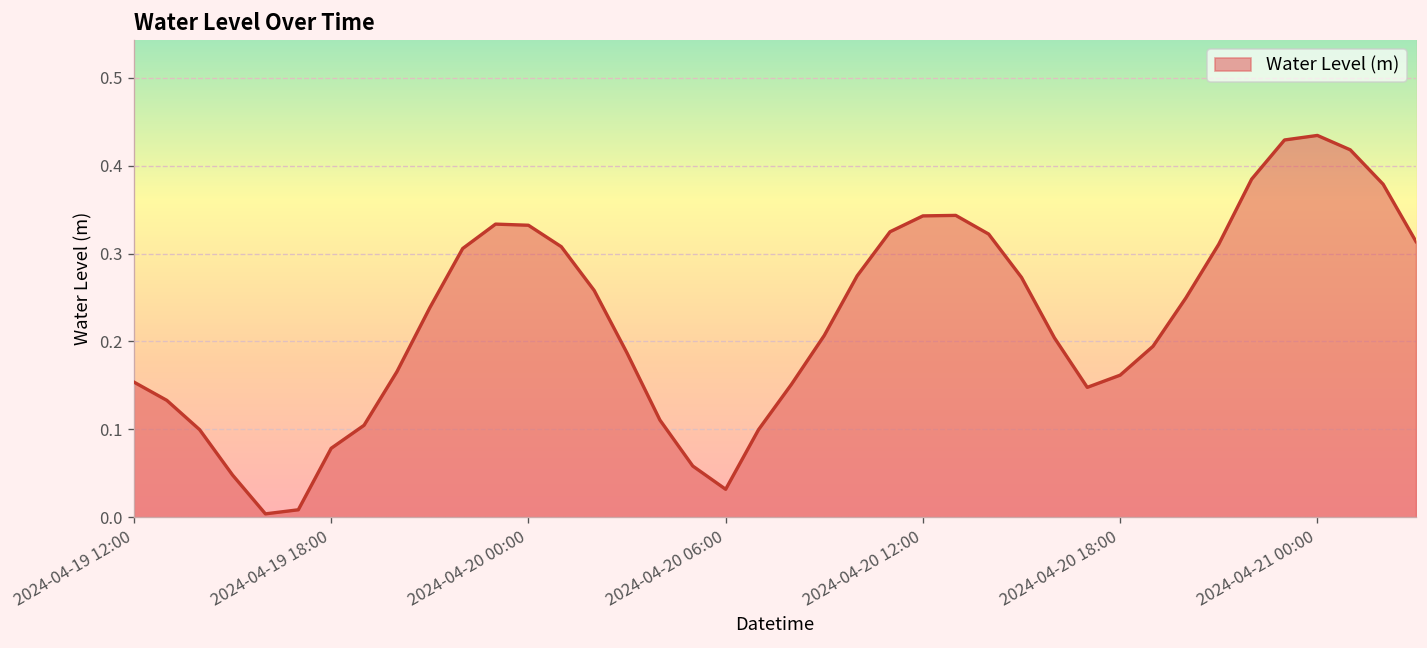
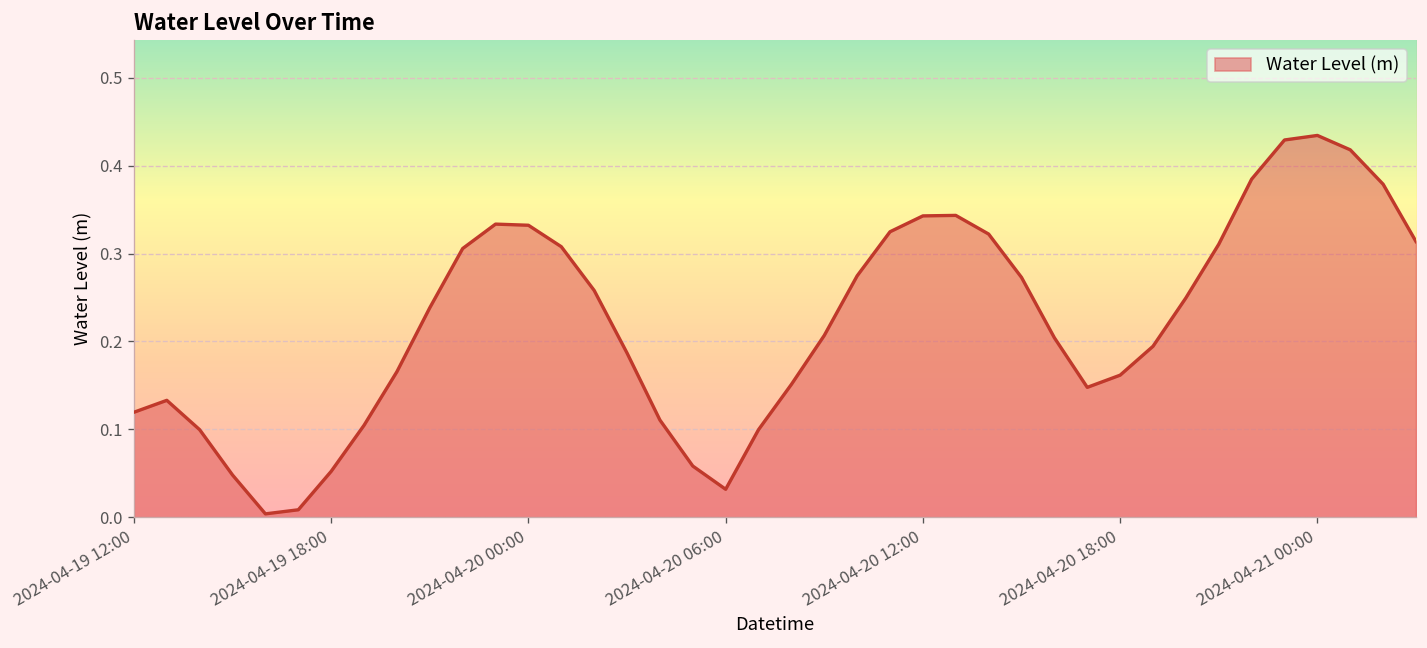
2024-04-19 12:00: 0.15 -> 0.12
2024-04-19 18:00: 0.08 -> 0.05
